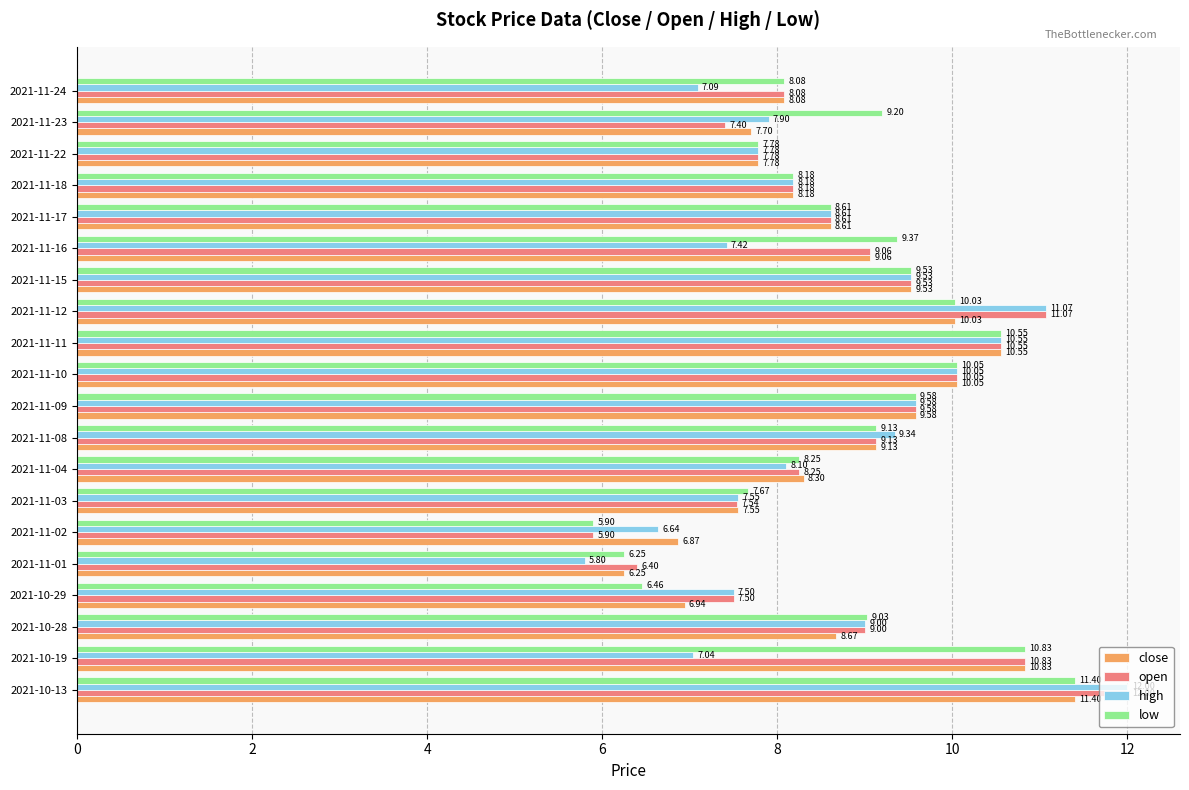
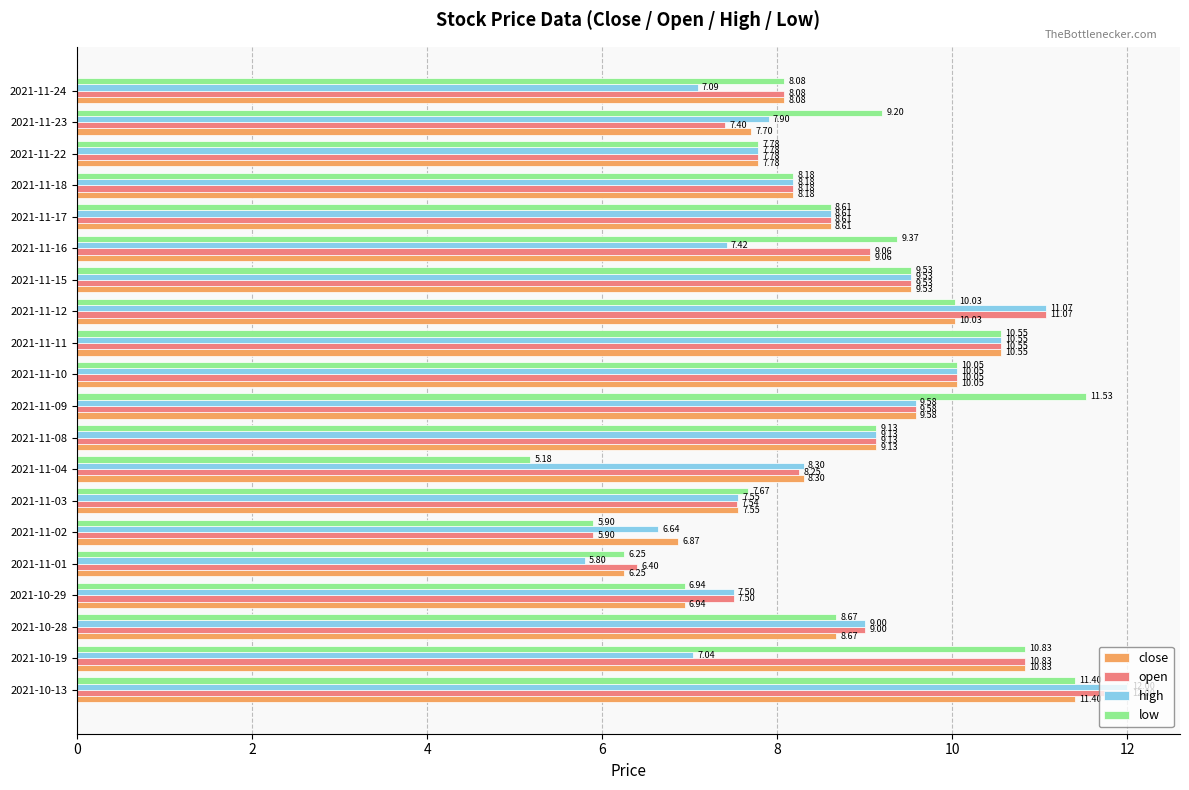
low, 2021-11-09: 9.58 -> 11.53
high, 2021-11-08: 9.34 -> 9.13
low, 2021-11-04: 8.25 -> 5.18
high, 2021-11-04: 8.10 -> 8.30
low, 2021-10-29: 6.46 -> 6.94
low, 2021-10-28: 9.03 -> 8.67
